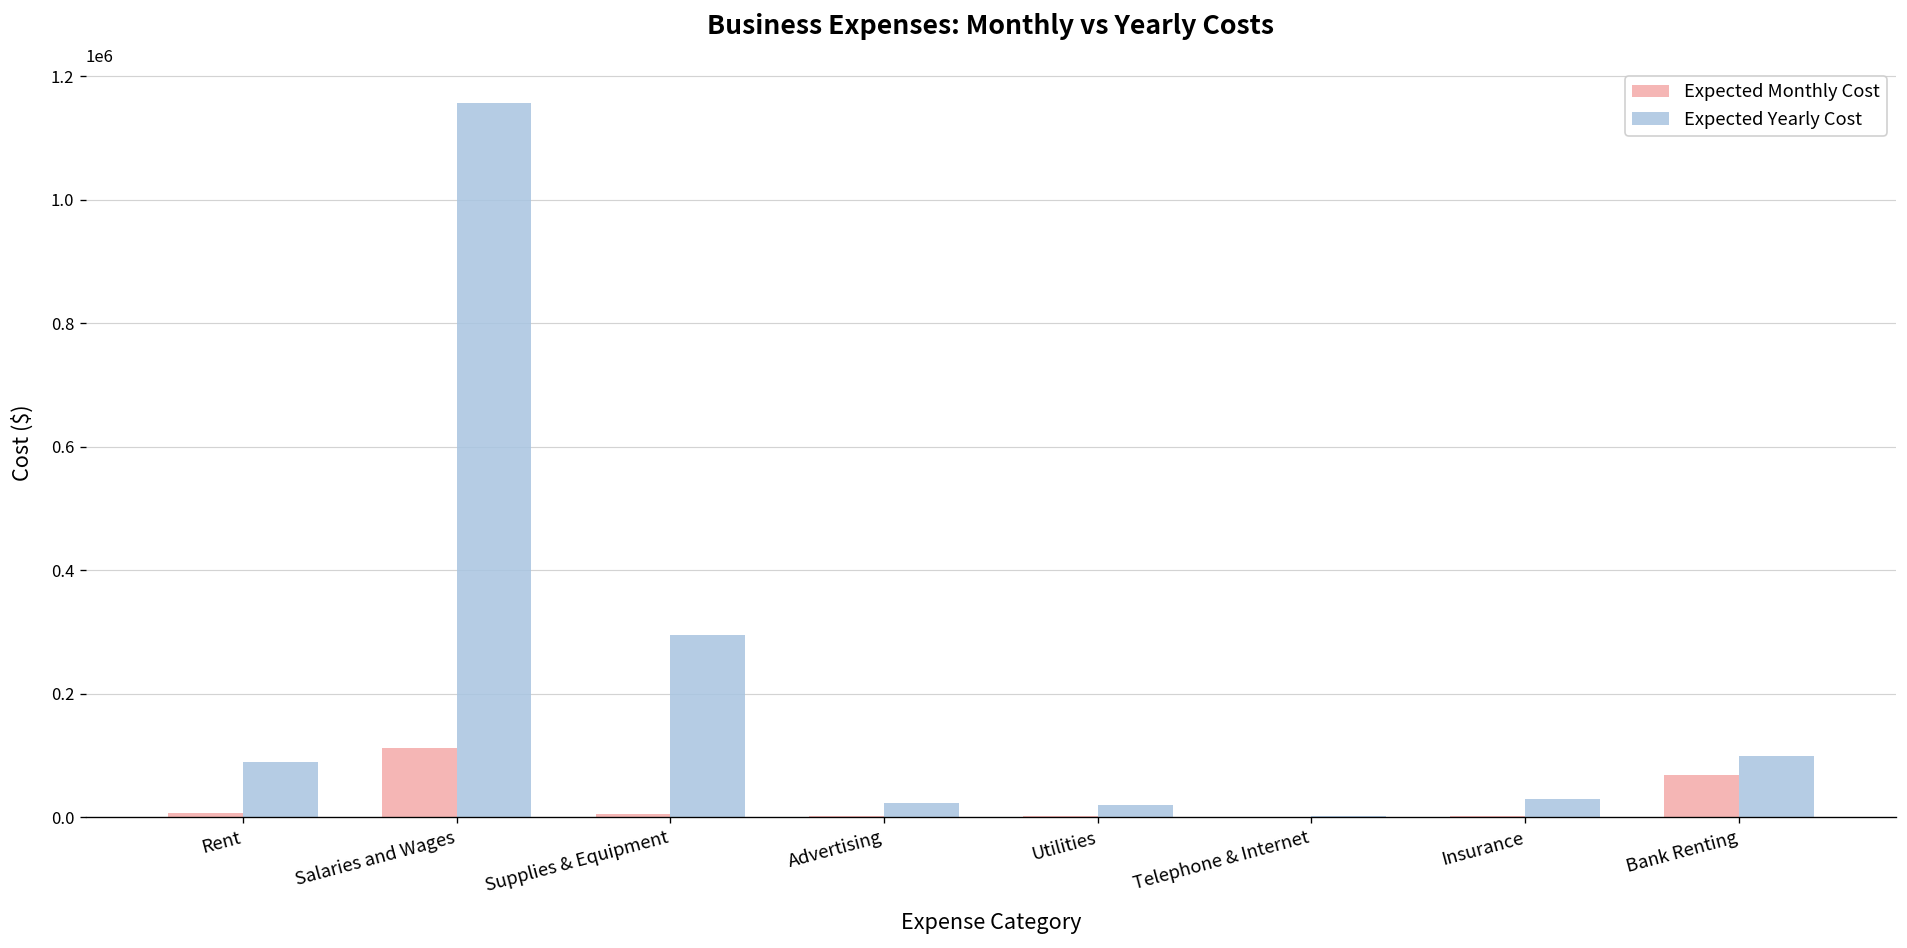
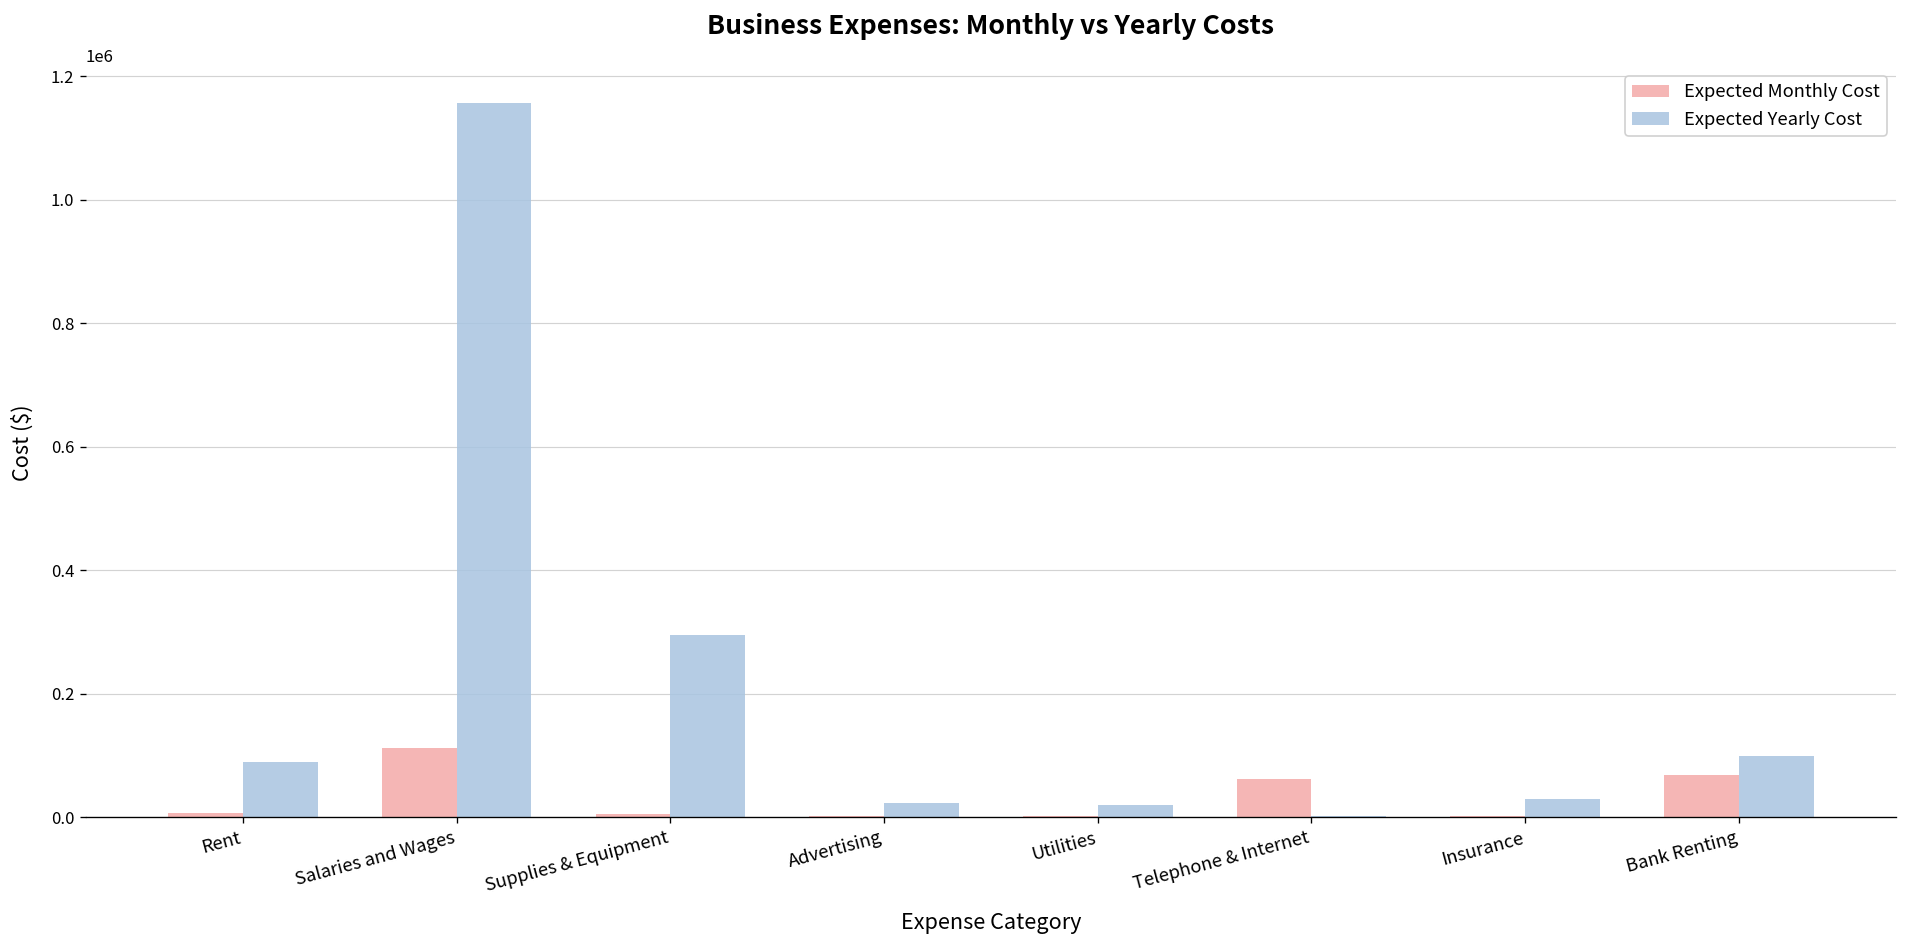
Expected Monthly Cost, Telephone & Internet: 0 -> 60000
